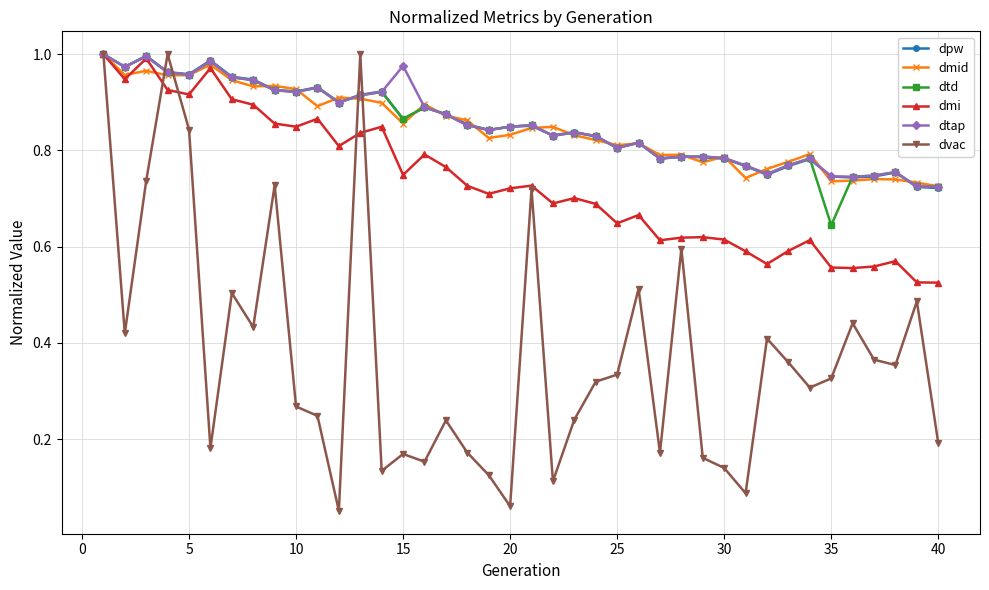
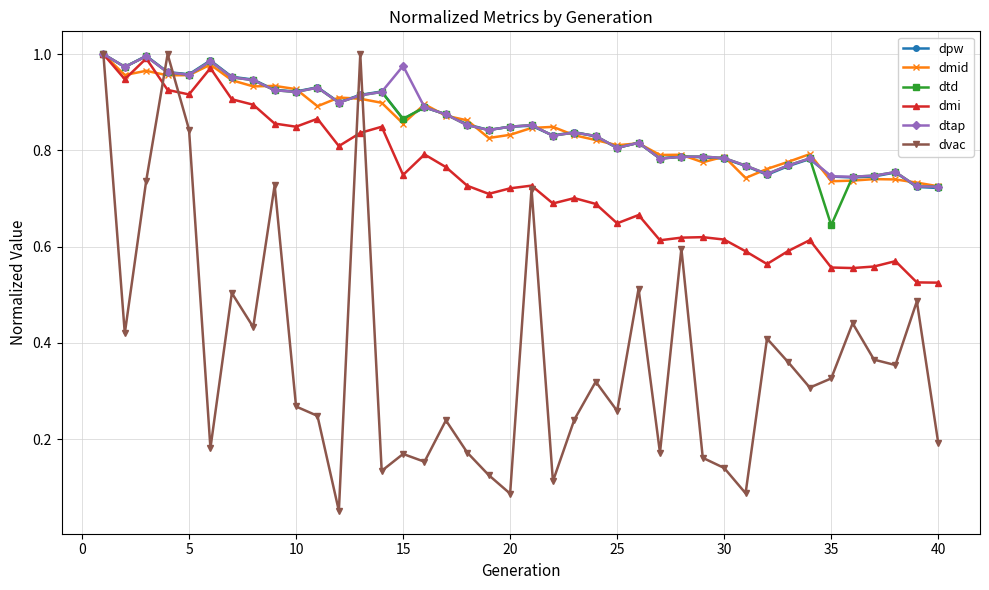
dvac, 20: 0.06 -> 0.09
dvac, 25: 0.33 -> 0.26
